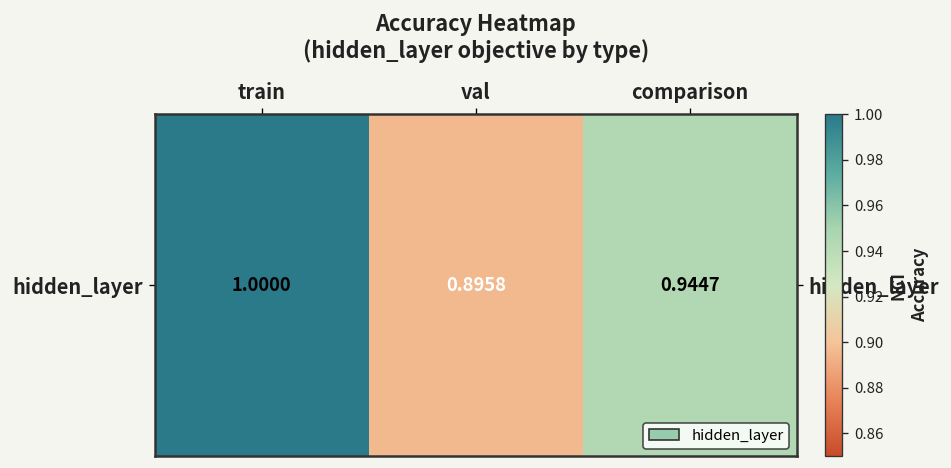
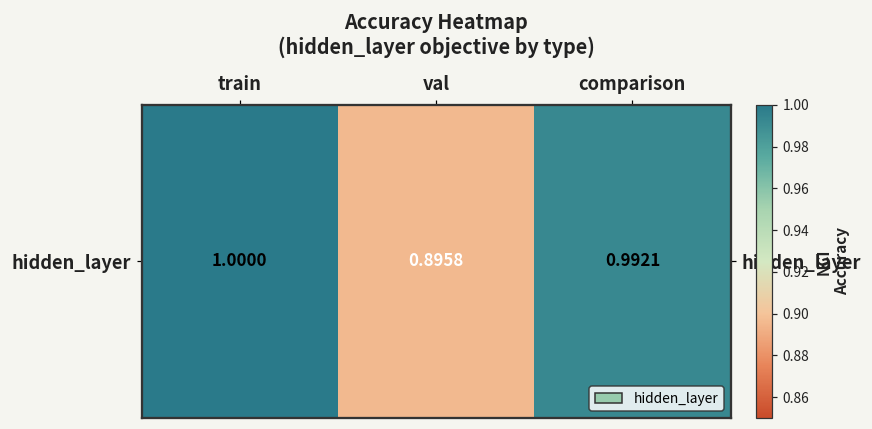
hidden_layer, comparison: 0.9447 -> 0.9921
